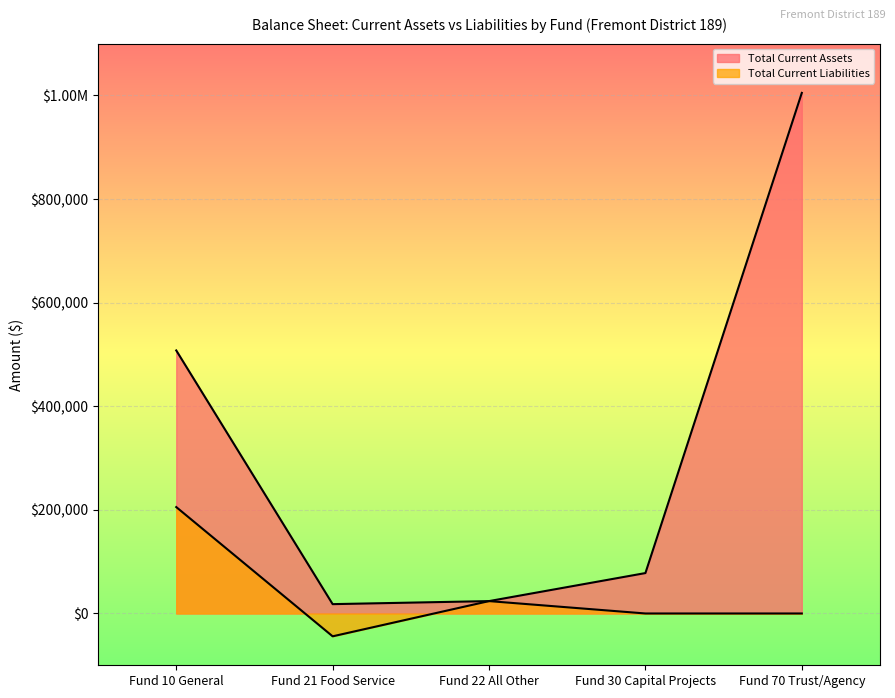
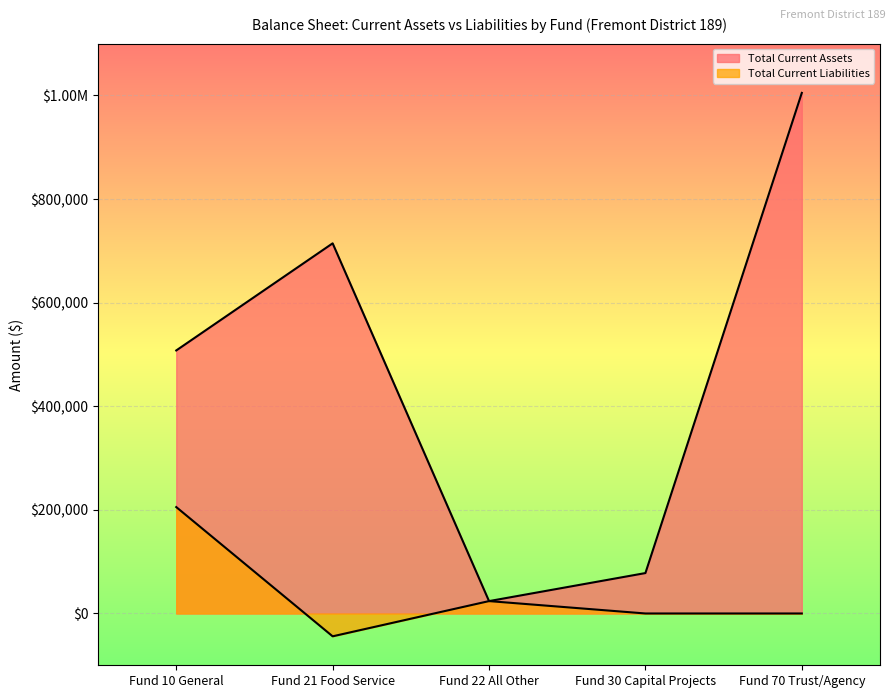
Total Current Assets, Fund 21 Food Service: $20,000 -> $710,000
